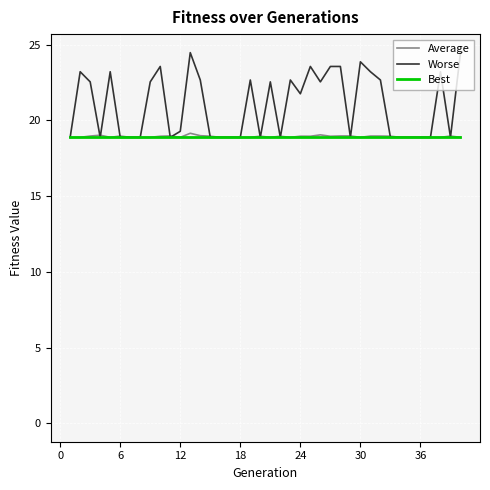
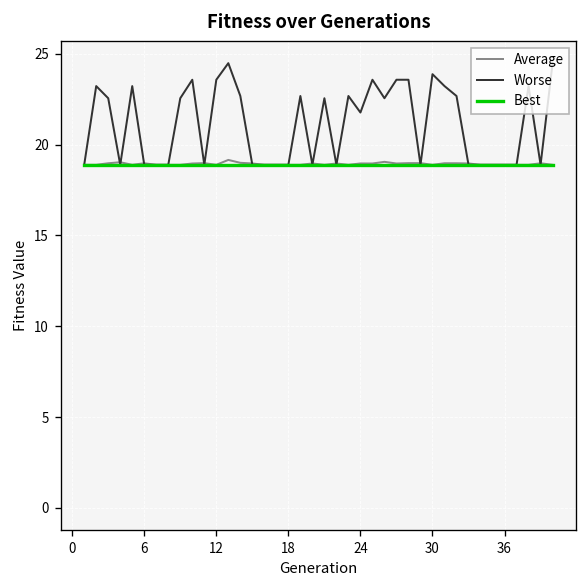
Worse, 12: 19.3 -> 23.6
